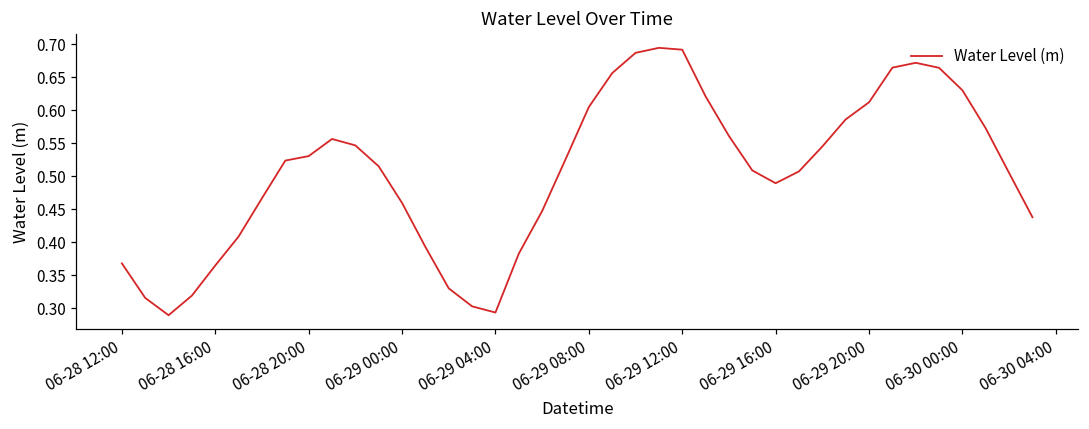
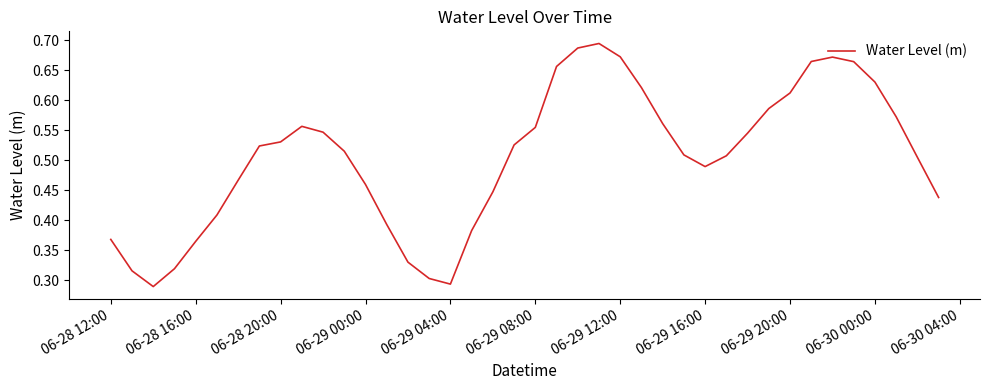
06-29 08:00: 0.60 -> 0.55
06-29 12:00: 0.69 -> 0.67
